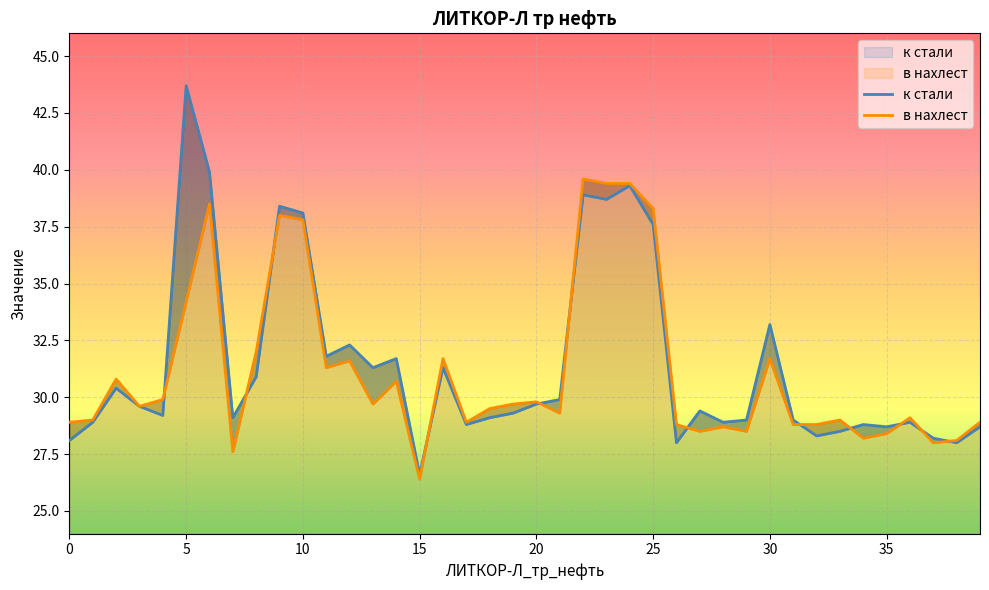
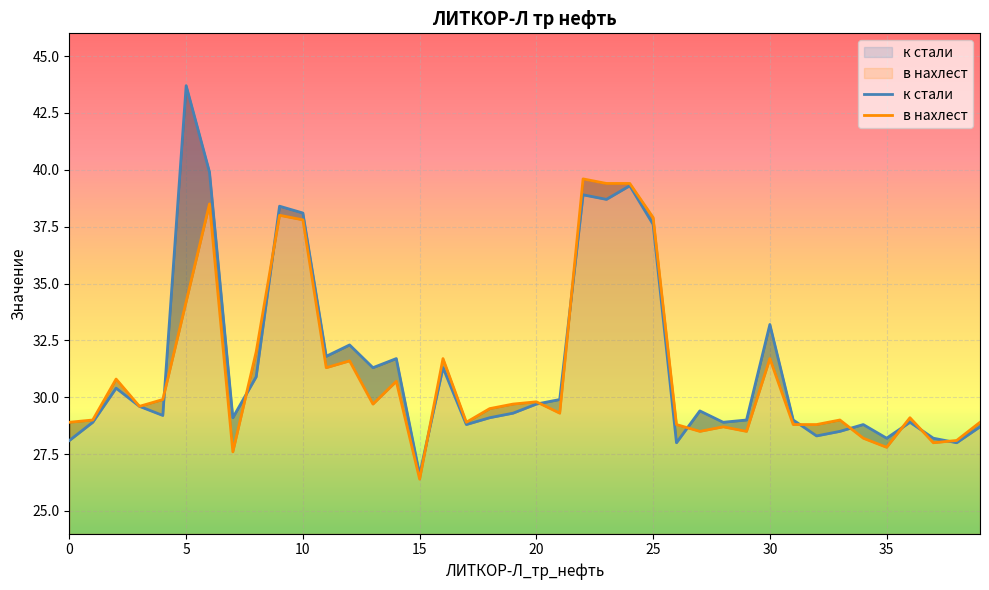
в нахлест, 25: 38.3 -> 37.9
к стали, 35: 28.7 -> 28.2
в нахлест, 35: 28.4 -> 27.8
